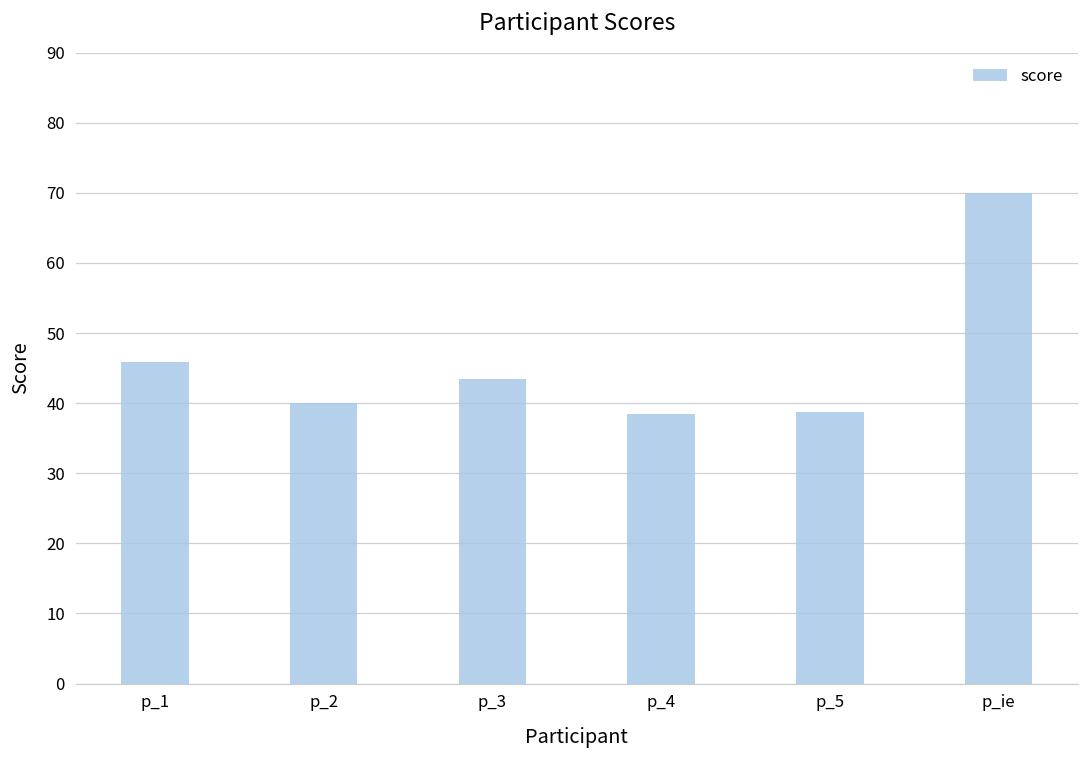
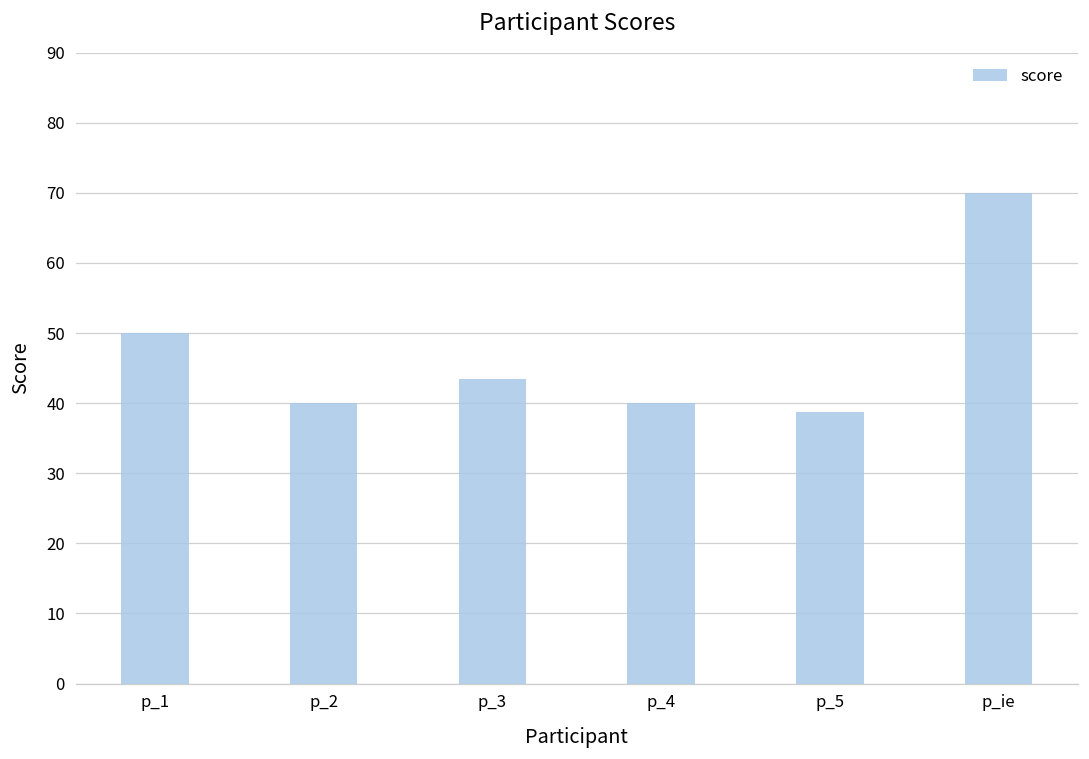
p_1: 46 -> 50
p_4: 39 -> 40
